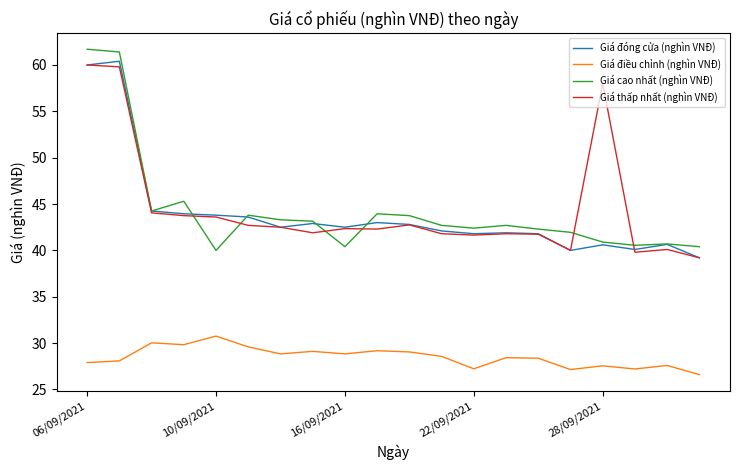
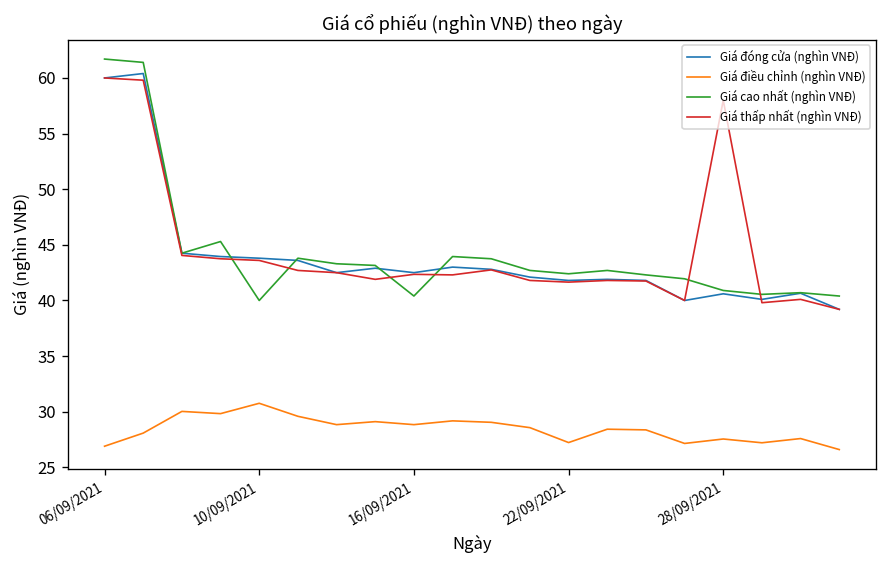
Giá điều chỉnh (nghìn VNĐ), 06/09/2021: 28 -> 27
